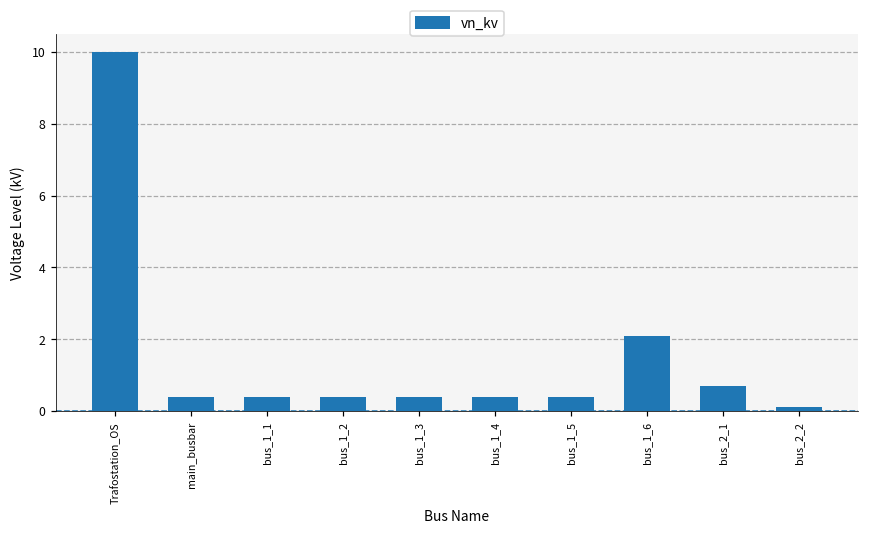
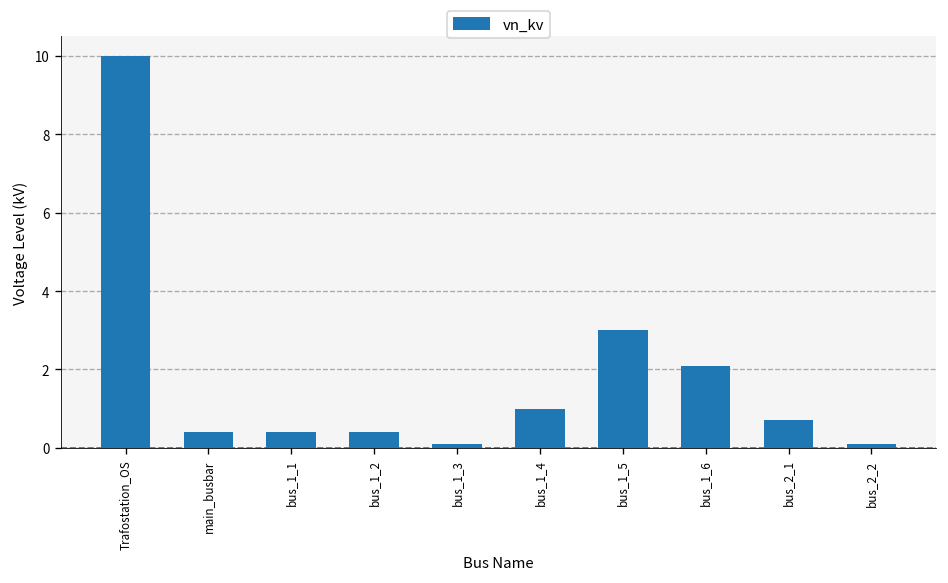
bus_1_3: 0.4 -> 0.1
bus_1_4: 0.4 -> 1.0
bus_1_5: 0.4 -> 3.0
